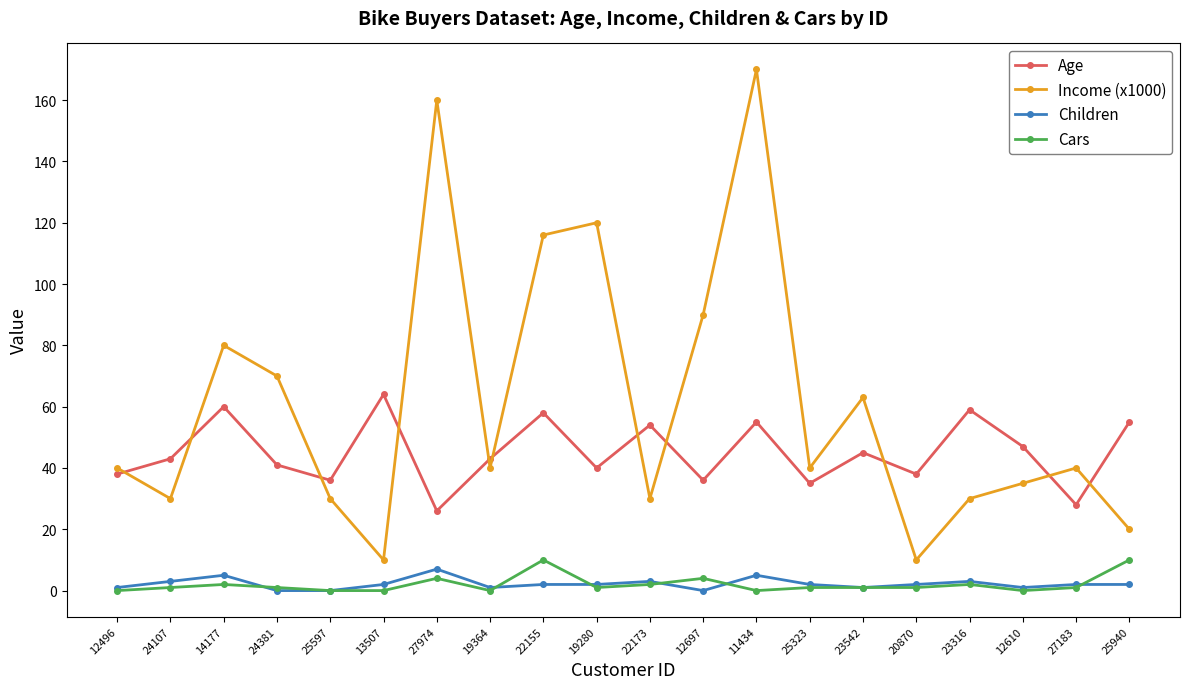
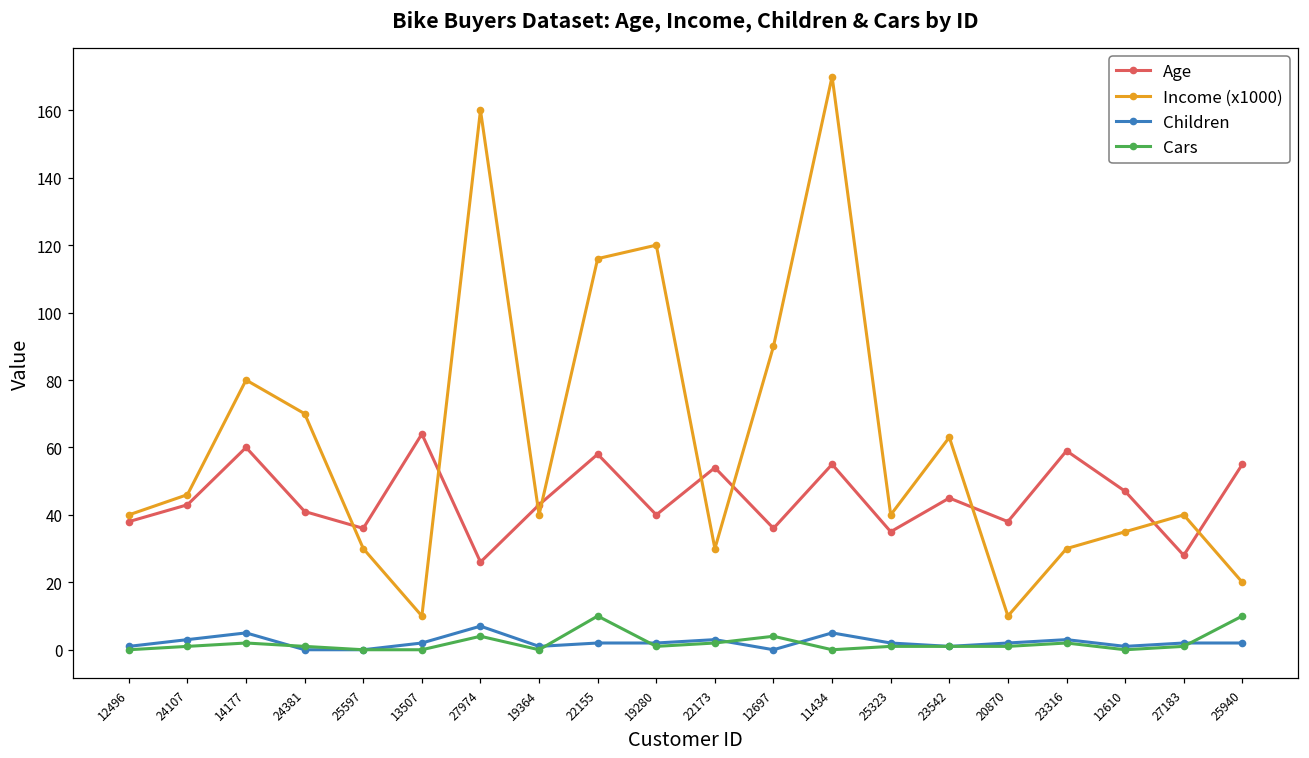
Income (x1000), 24107: 30 -> 46
